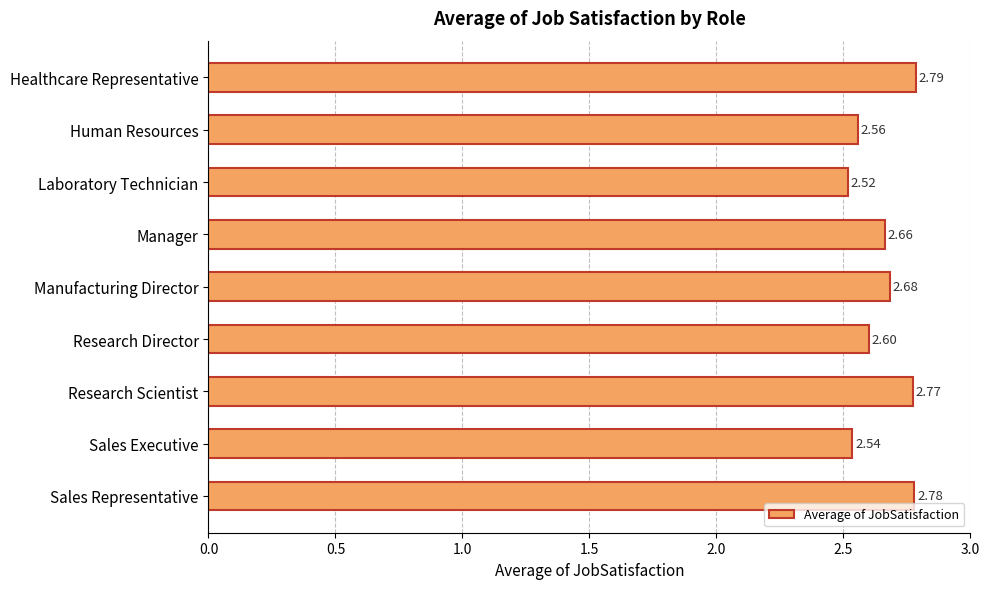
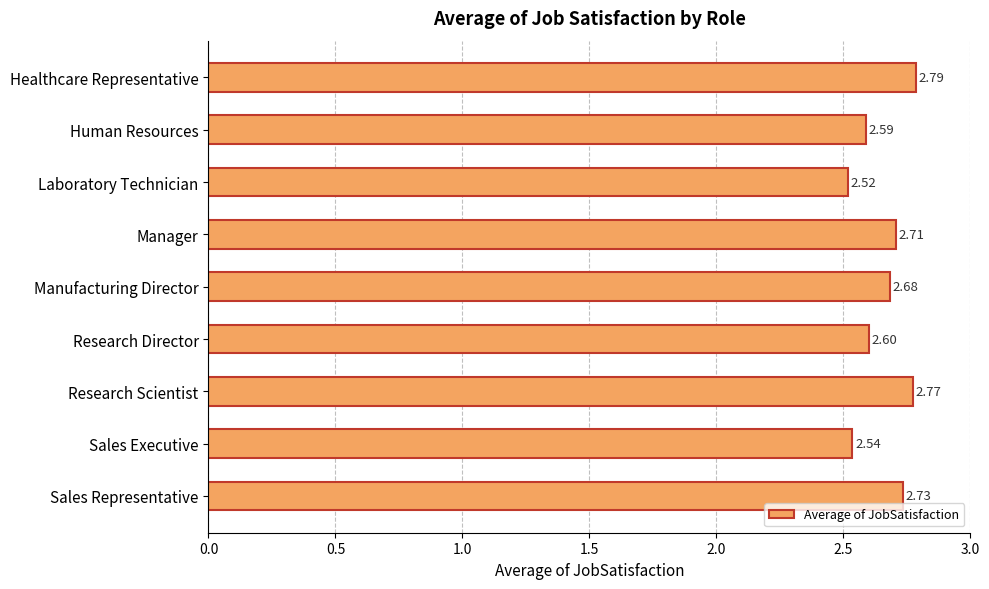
Human Resources: 2.56 -> 2.59
Manager: 2.66 -> 2.71
Sales Representative: 2.78 -> 2.73
